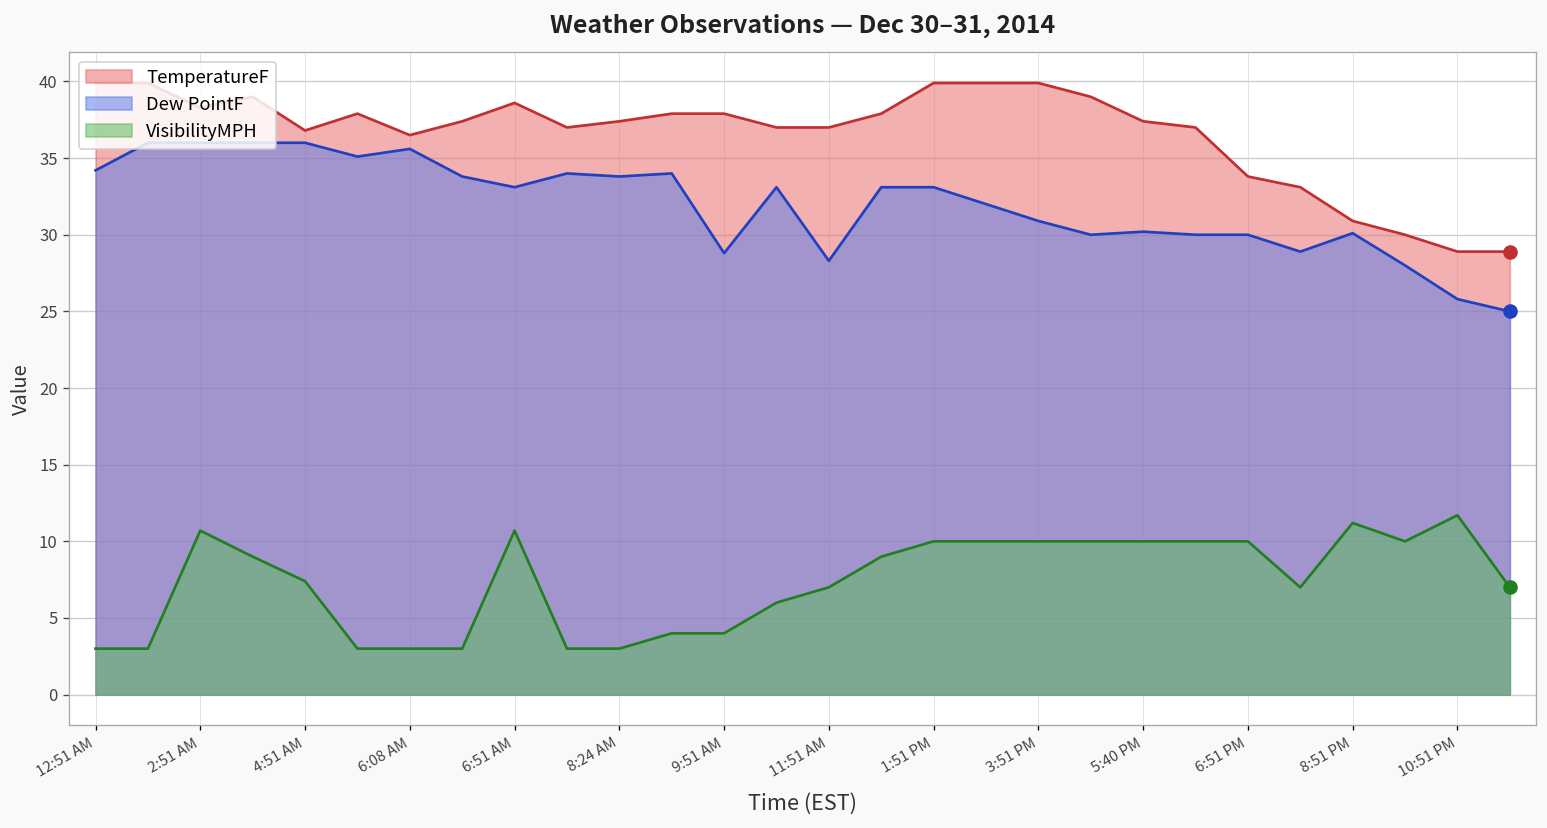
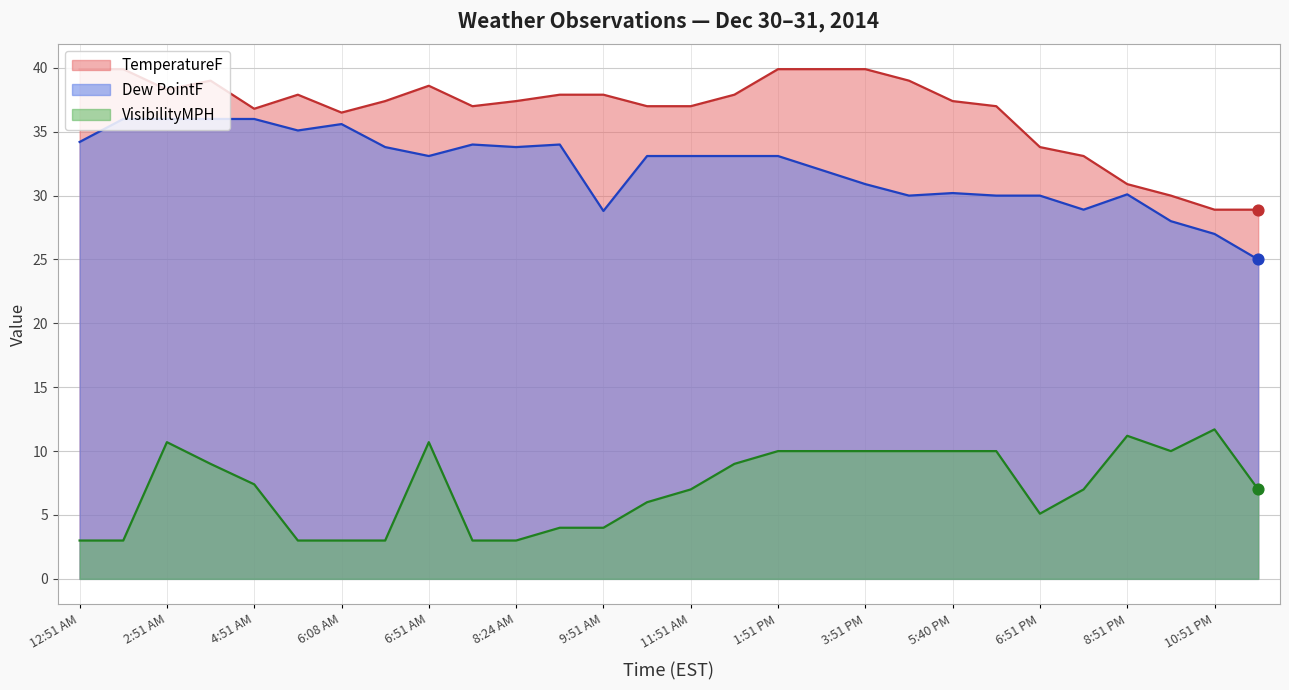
Dew PointF, 11:51 AM: 28.3 -> 33.1
VisibilityMPH, 6:51 PM: 10.0 -> 5.1
Dew PointF, 10:51 PM: 25.8 -> 27.0
